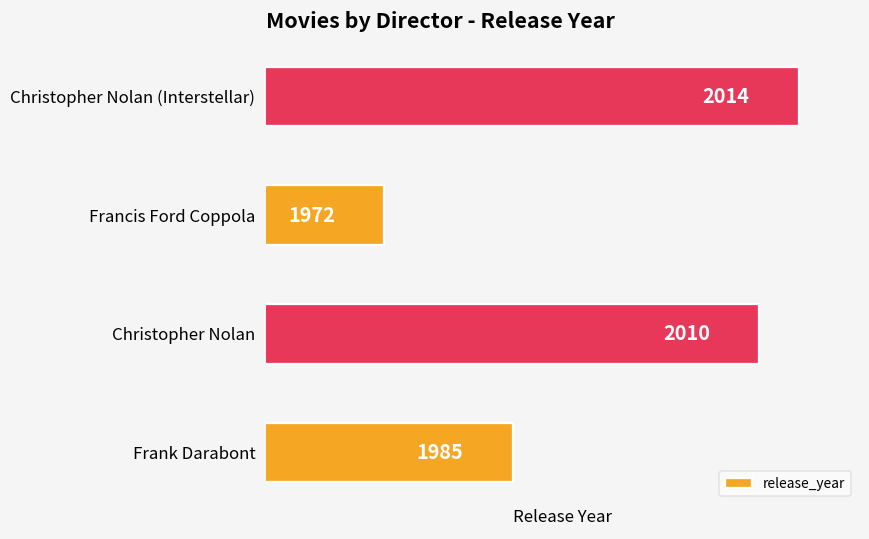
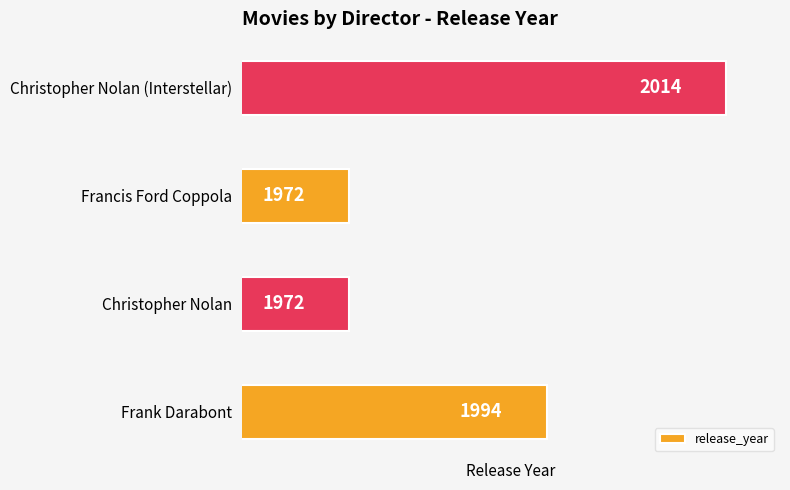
Christopher Nolan: 2010 -> 1972
Frank Darabont: 1985 -> 1994
